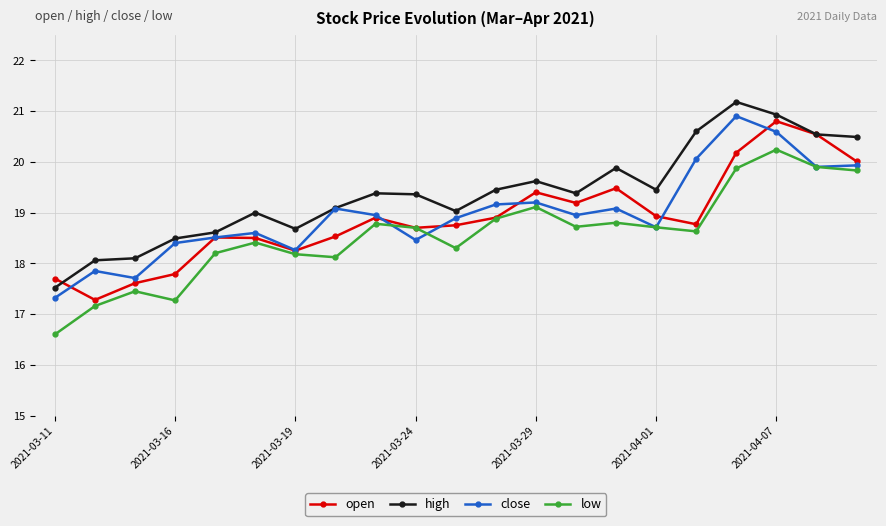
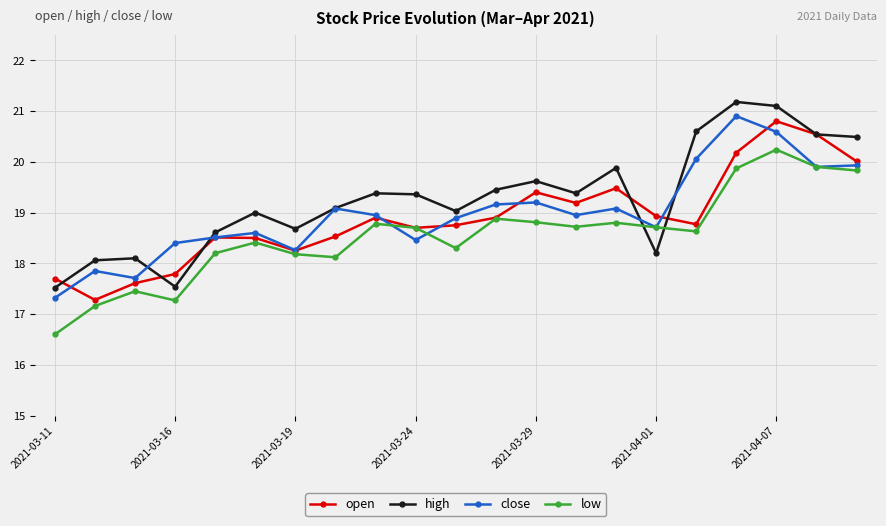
high, 2021-03-16: 18.5 -> 17.5
low, 2021-03-29: 19.1 -> 18.8
high, 2021-04-01: 19.5 -> 18.2
high, 2021-04-07: 20.9 -> 21.1
